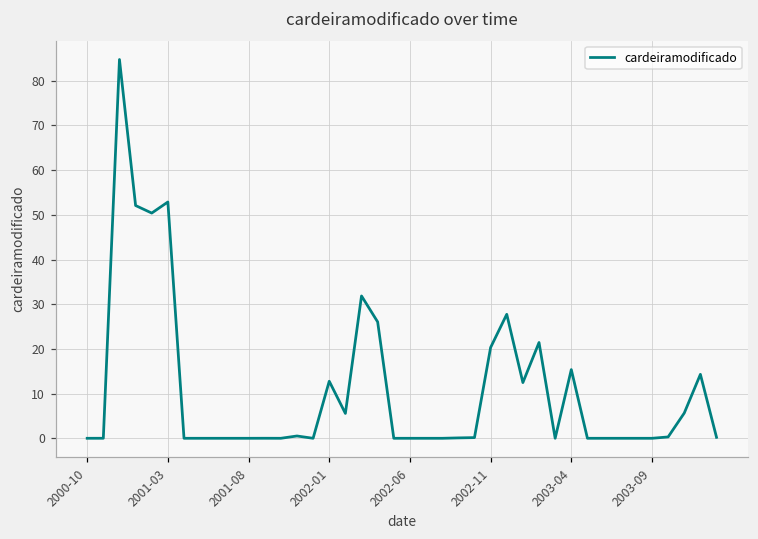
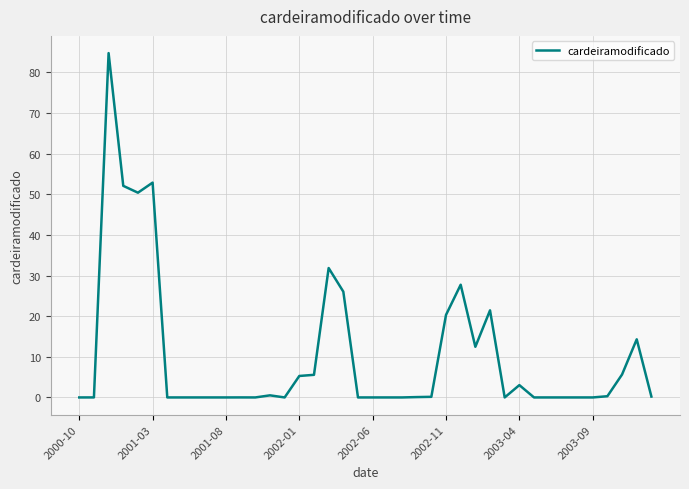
2002-01: 13 -> 5
2003-04: 15 -> 3
